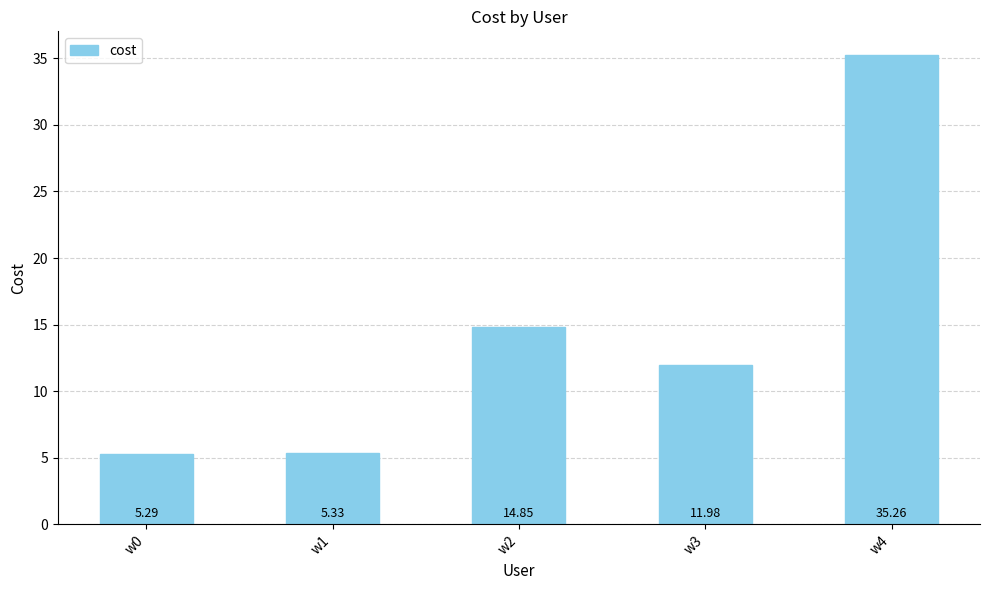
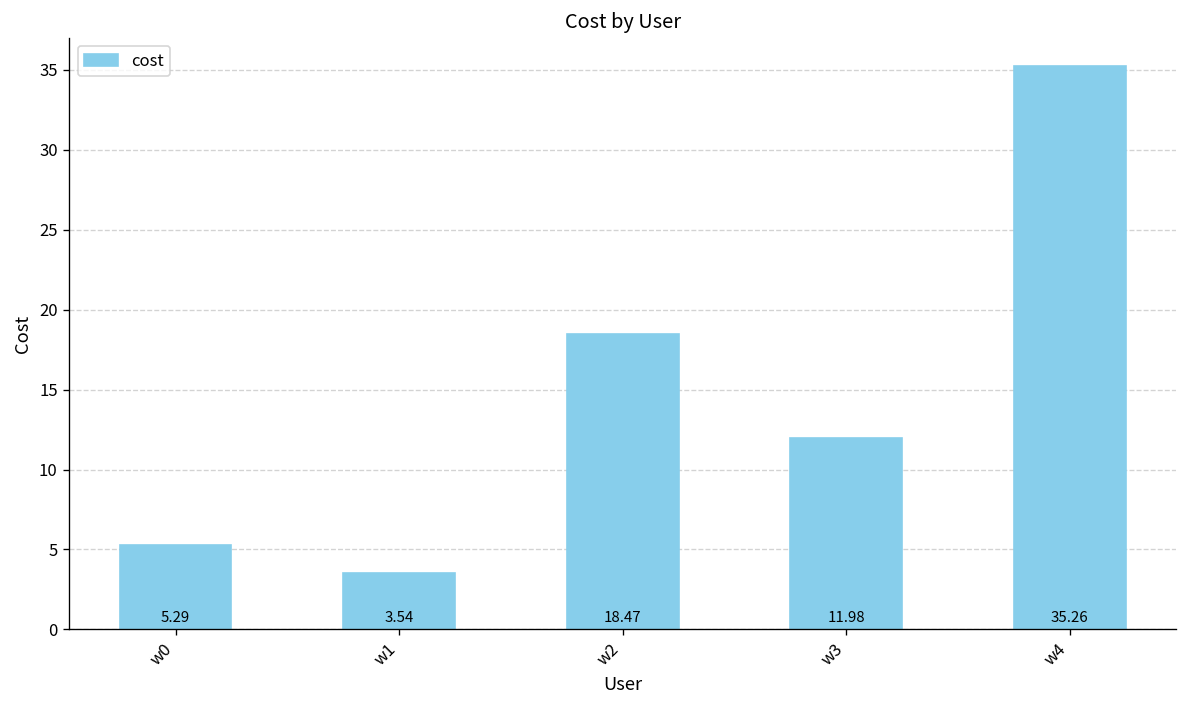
w1: 5.33 -> 3.54
w2: 14.85 -> 18.47
